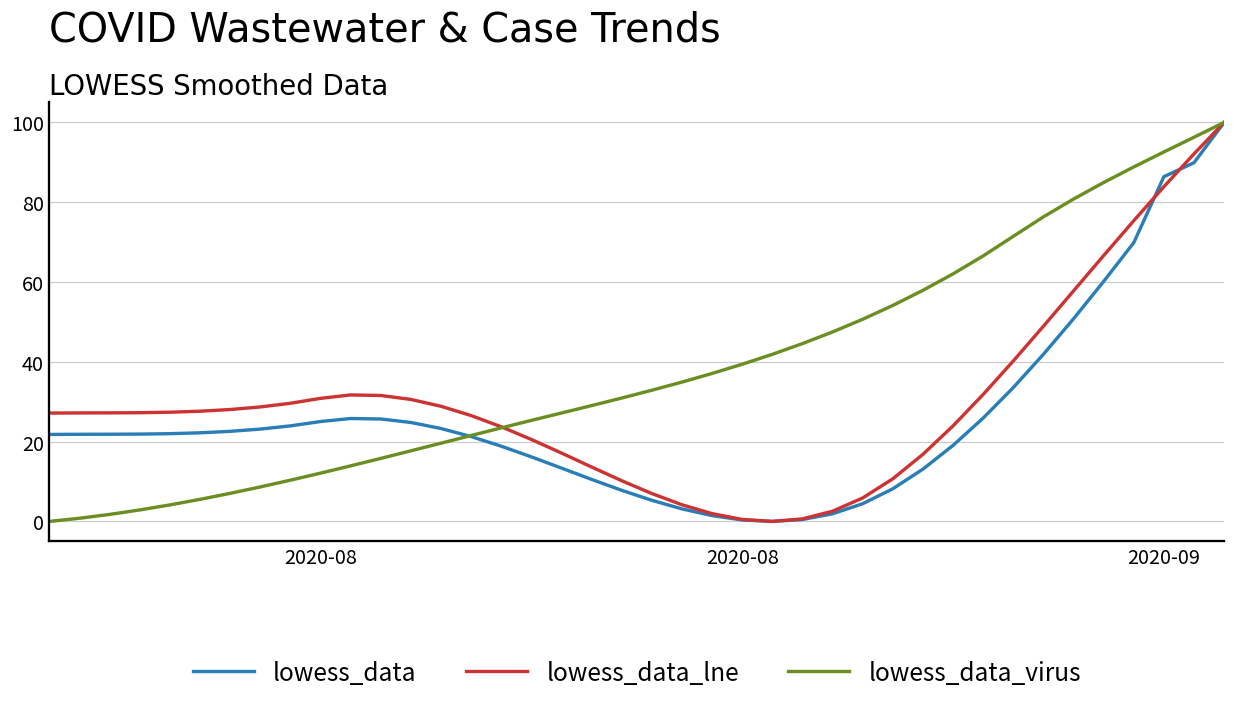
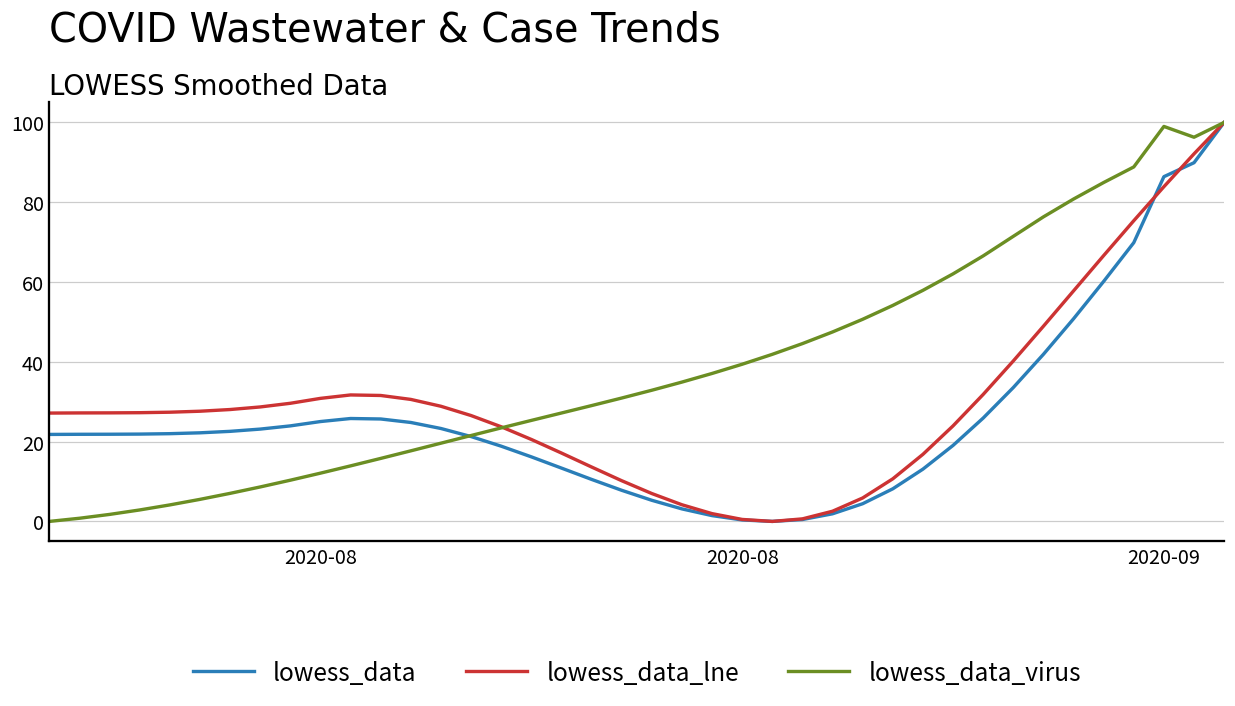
lowess_data_virus, 2020-09: 93 -> 99
